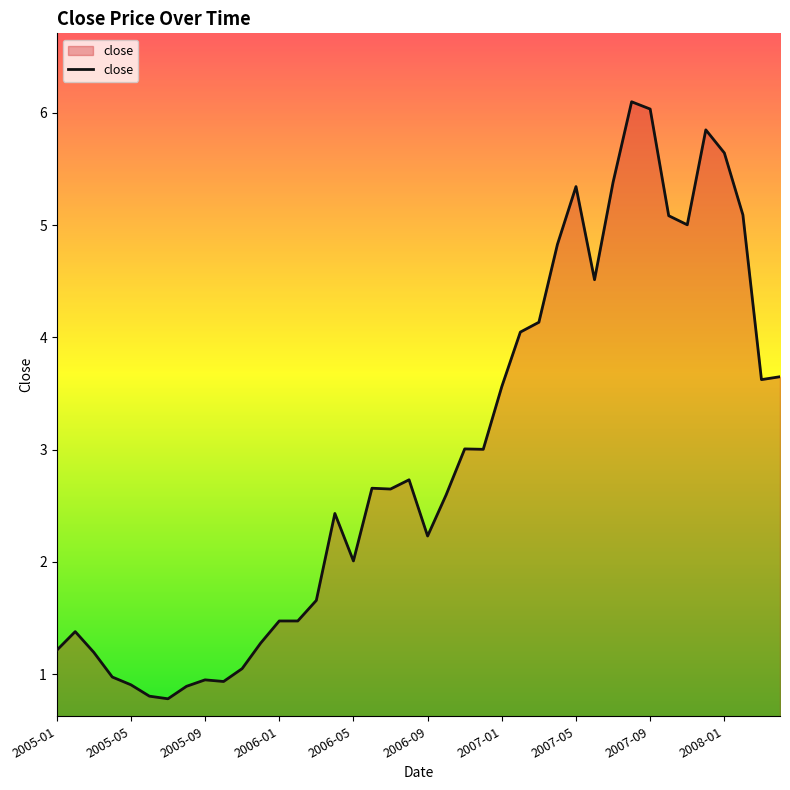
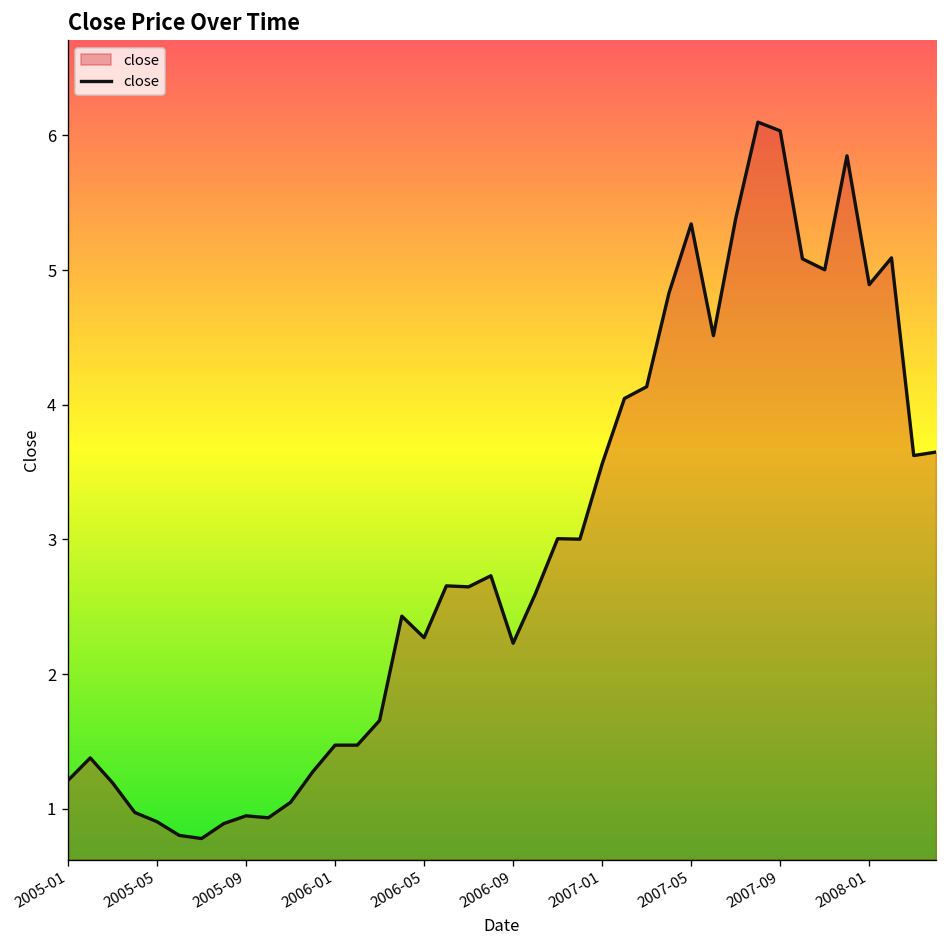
2006-05: 2.01 -> 2.27
2008-01: 5.64 -> 4.89
